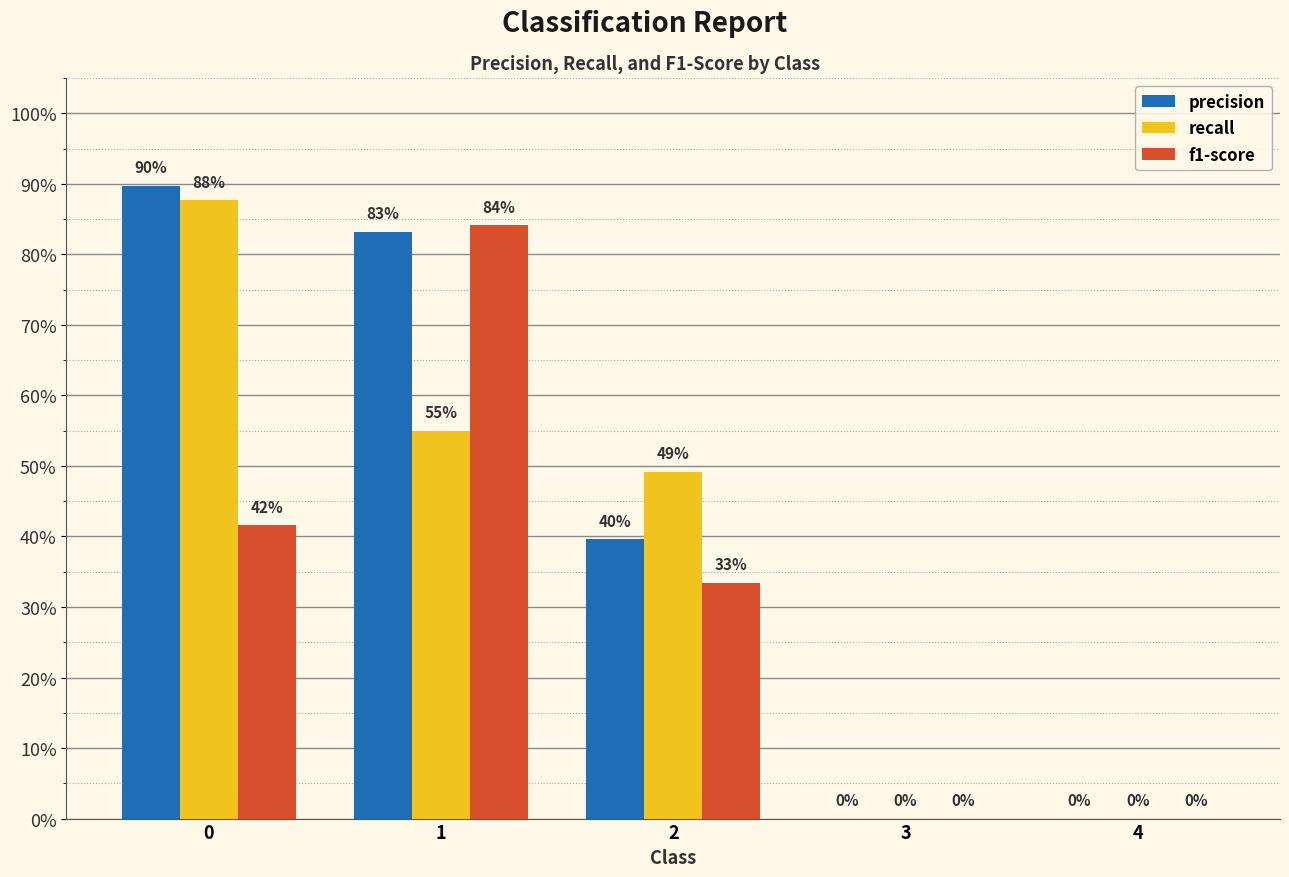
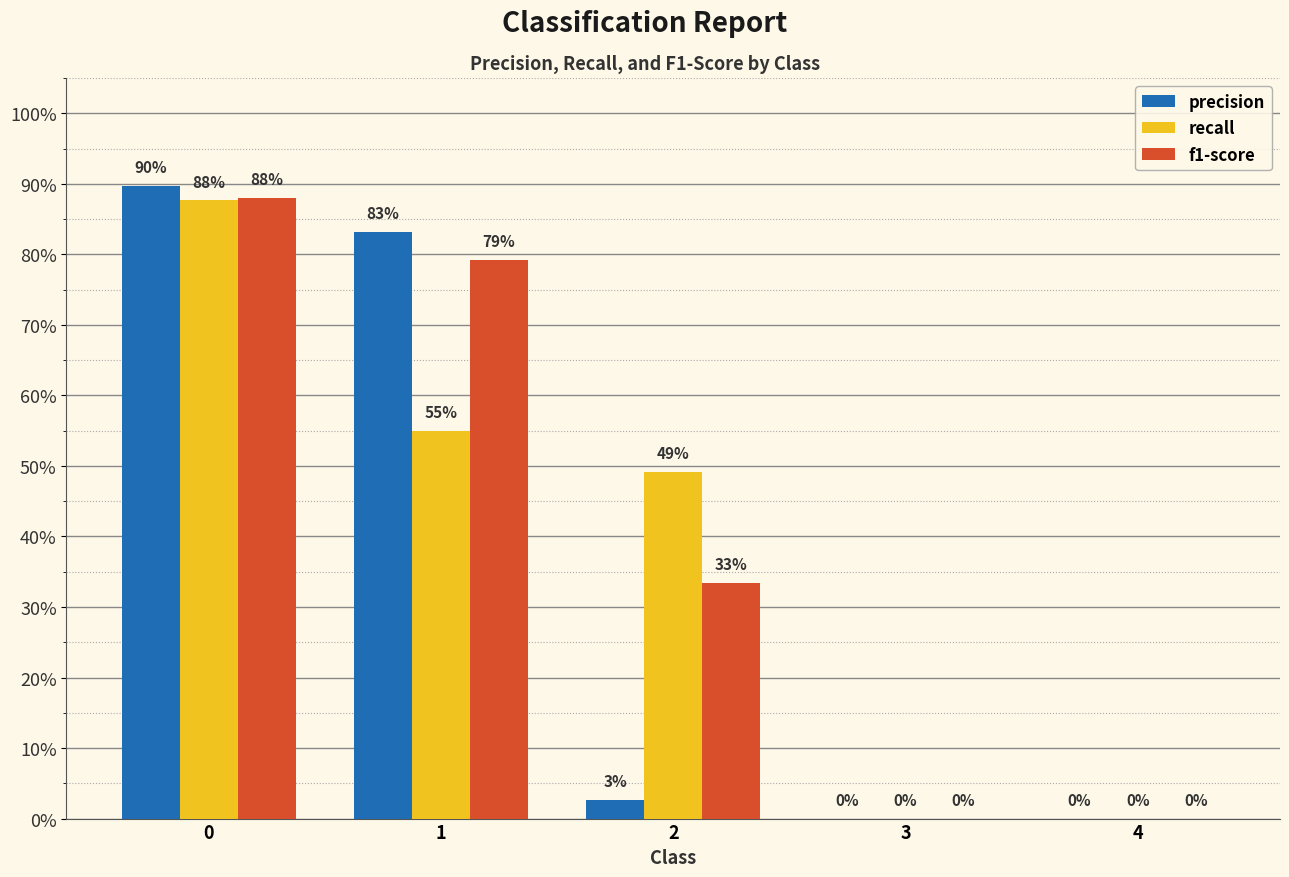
f1-score, 0: 42% -> 88%
f1-score, 1: 84% -> 79%
precision, 2: 40% -> 3%
